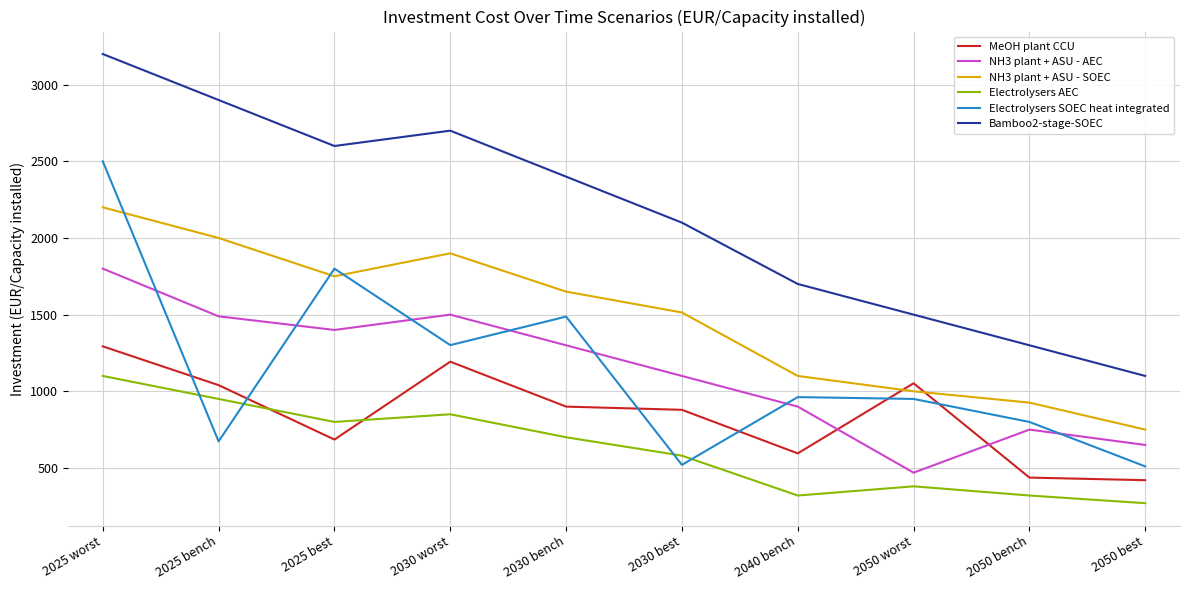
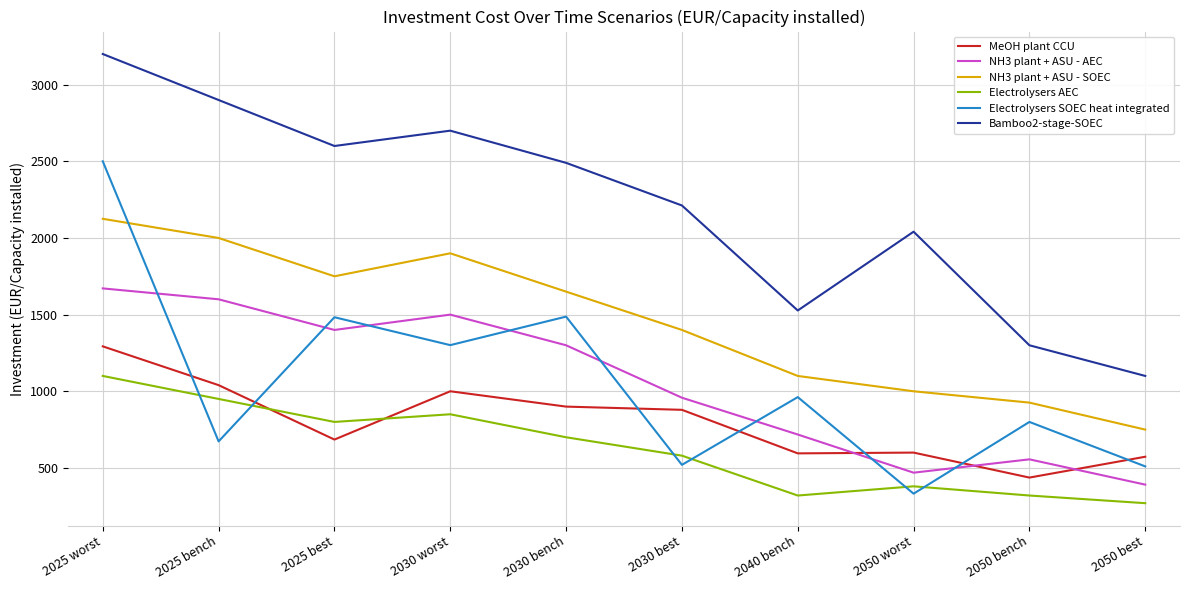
NH3 plant + ASU - AEC, 2025 worst: 1800 -> 1670
NH3 plant + ASU - SOEC, 2025 worst: 2200 -> 2130
NH3 plant + ASU - AEC, 2025 bench: 1490 -> 1600
Electrolysers SOEC heat integrated, 2025 best: 1800 -> 1480
MeOH plant CCU, 2030 worst: 1190 -> 1000
Bamboo2-stage-SOEC, 2030 bench: 2400 -> 2490
NH3 plant + ASU - AEC, 2030 best: 1100 -> 960
NH3 plant + ASU - SOEC, 2030 best: 1510 -> 1400
Bamboo2-stage-SOEC, 2030 best: 2100 -> 2210
NH3 plant + ASU - AEC, 2040 bench: 900 -> 720
Bamboo2-stage-SOEC, 2040 bench: 1700 -> 1530
MeOH plant CCU, 2050 worst: 1050 -> 600
Electrolysers SOEC heat integrated, 2050 worst: 950 -> 330
Bamboo2-stage-SOEC, 2050 worst: 1500 -> 2040
NH3 plant + ASU - AEC, 2050 bench: 750 -> 560
MeOH plant CCU, 2050 best: 420 -> 570
NH3 plant + ASU - AEC, 2050 best: 650 -> 390
